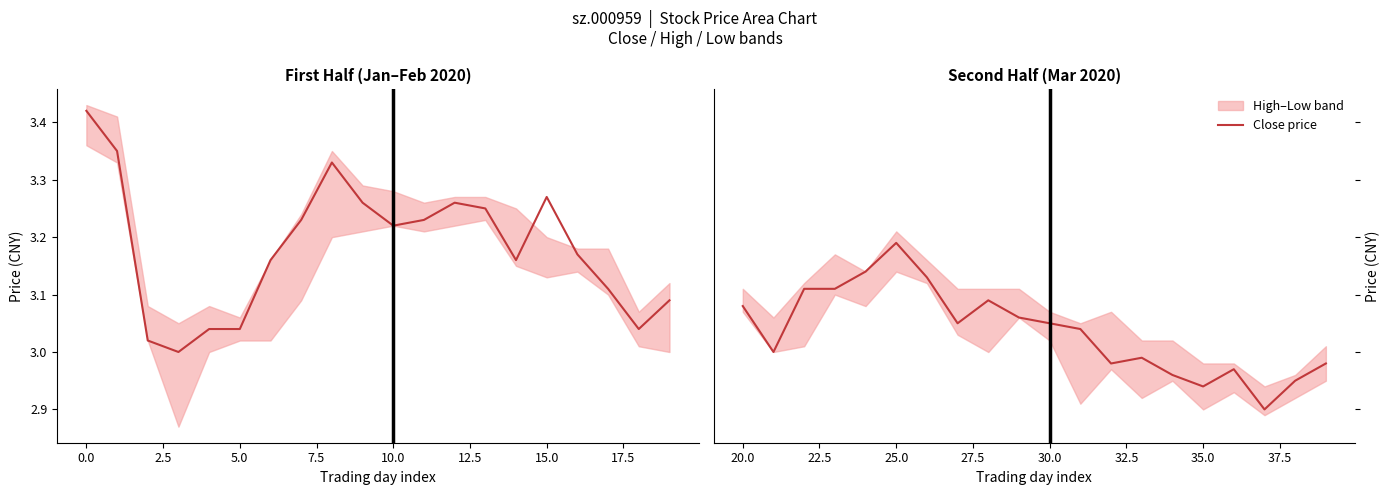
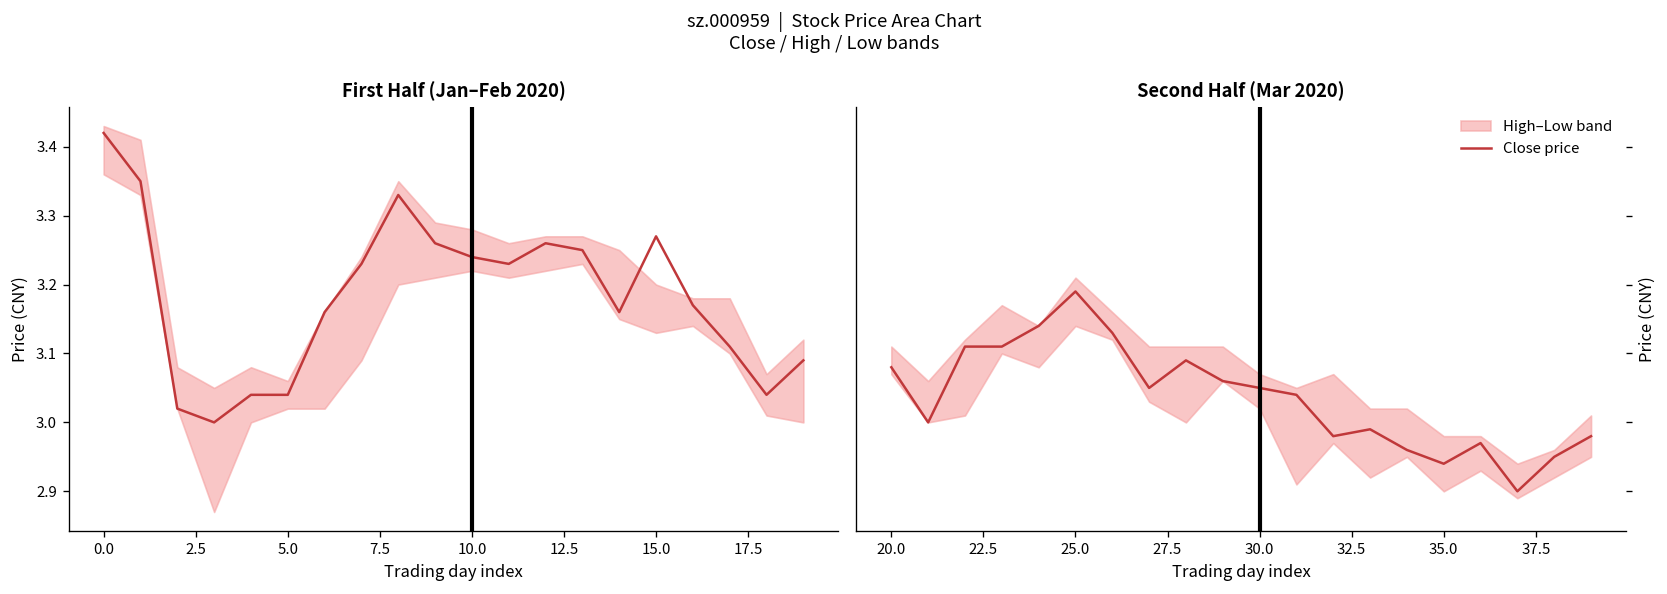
First Half (Jan–Feb 2020), Close price, 10.0: 3.22 -> 3.24
